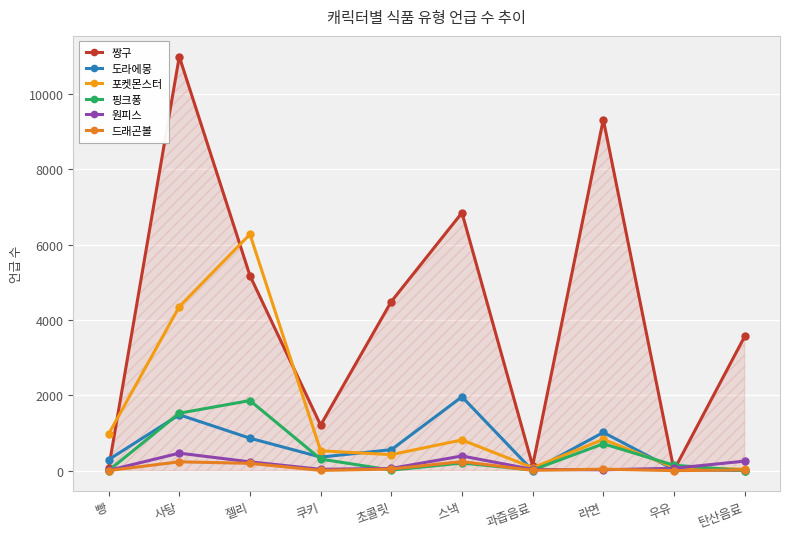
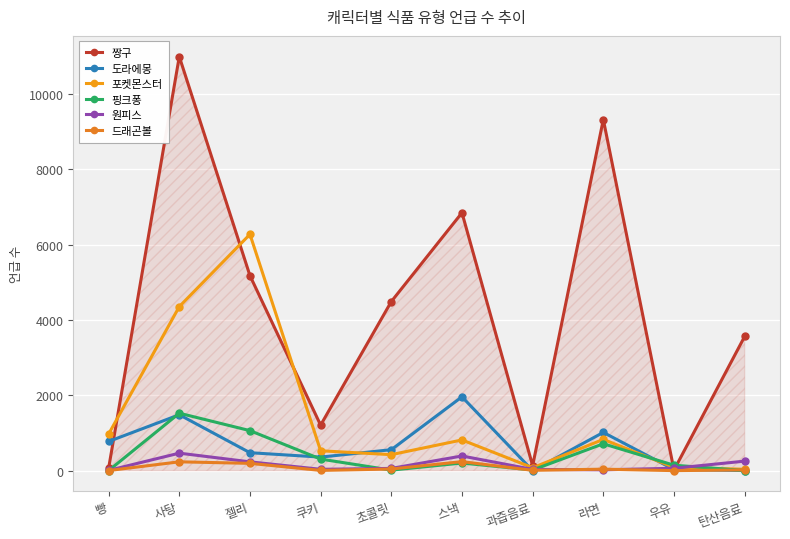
도라에몽, 빵: 300 -> 800
도라에몽, 젤리: 900 -> 500
핑크퐁, 젤리: 1900 -> 1100
